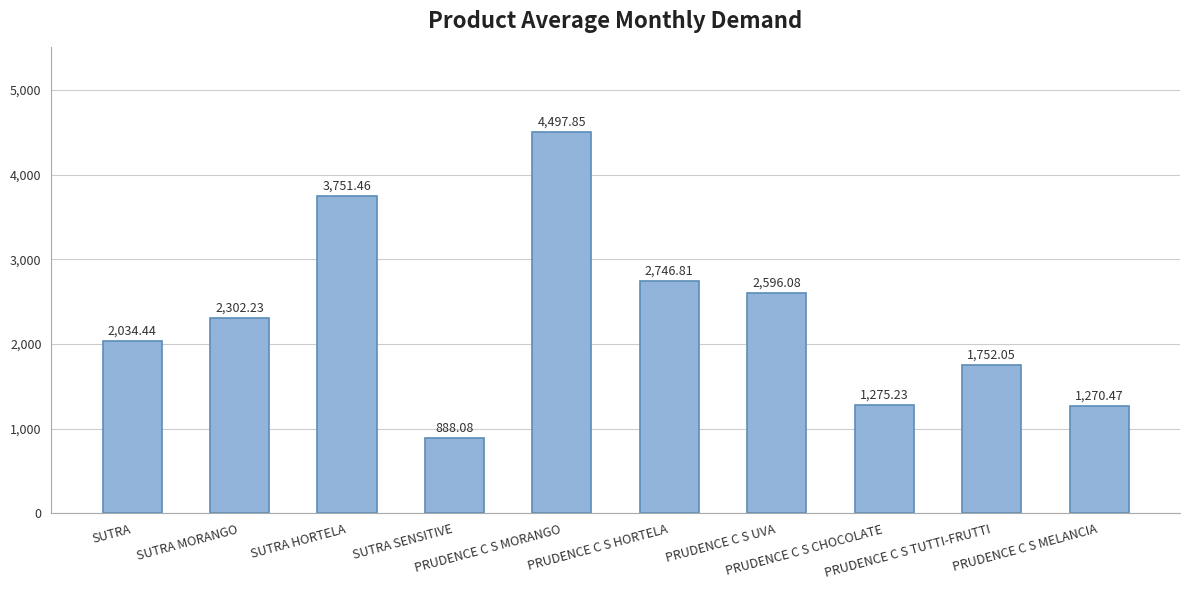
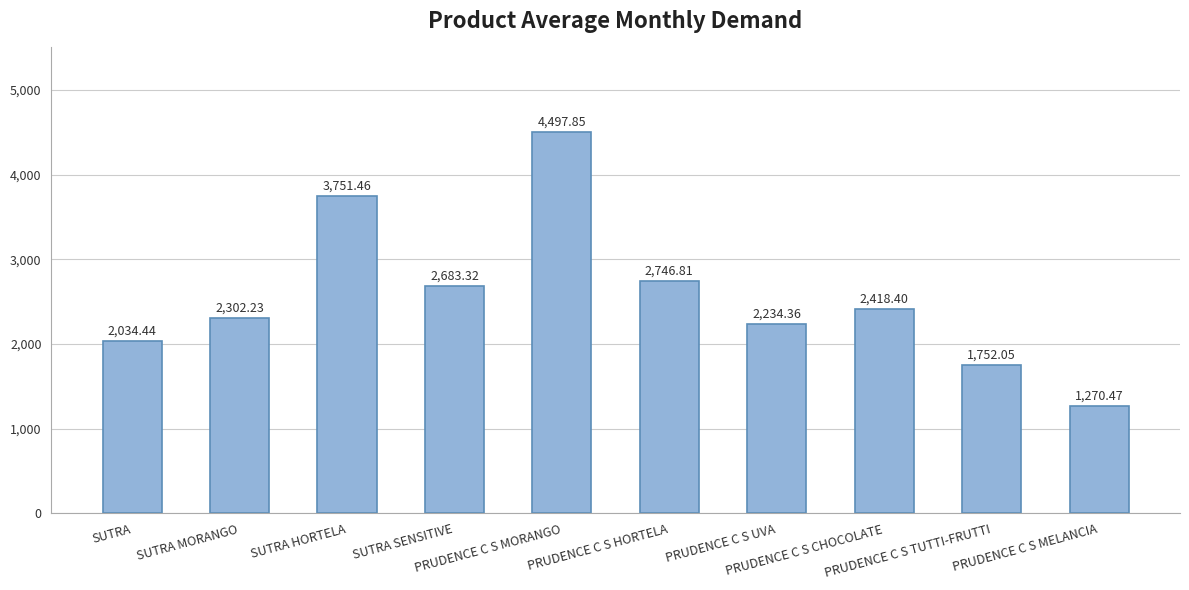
SUTRA SENSITIVE: 888.08 -> 2,683.32
PRUDENCE C S UVA: 2,596.08 -> 2,234.36
PRUDENCE C S CHOCOLATE: 1,275.23 -> 2,418.40
